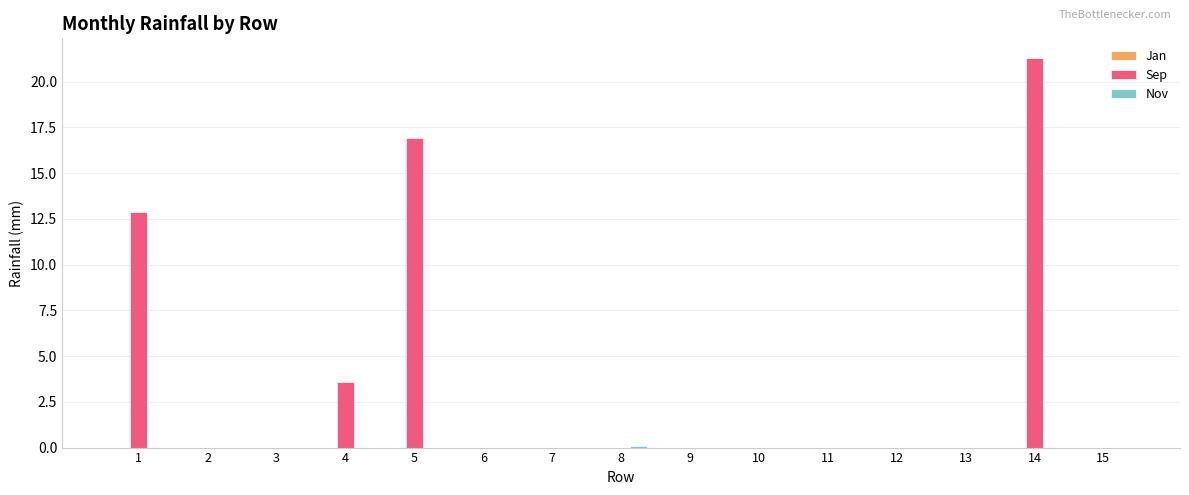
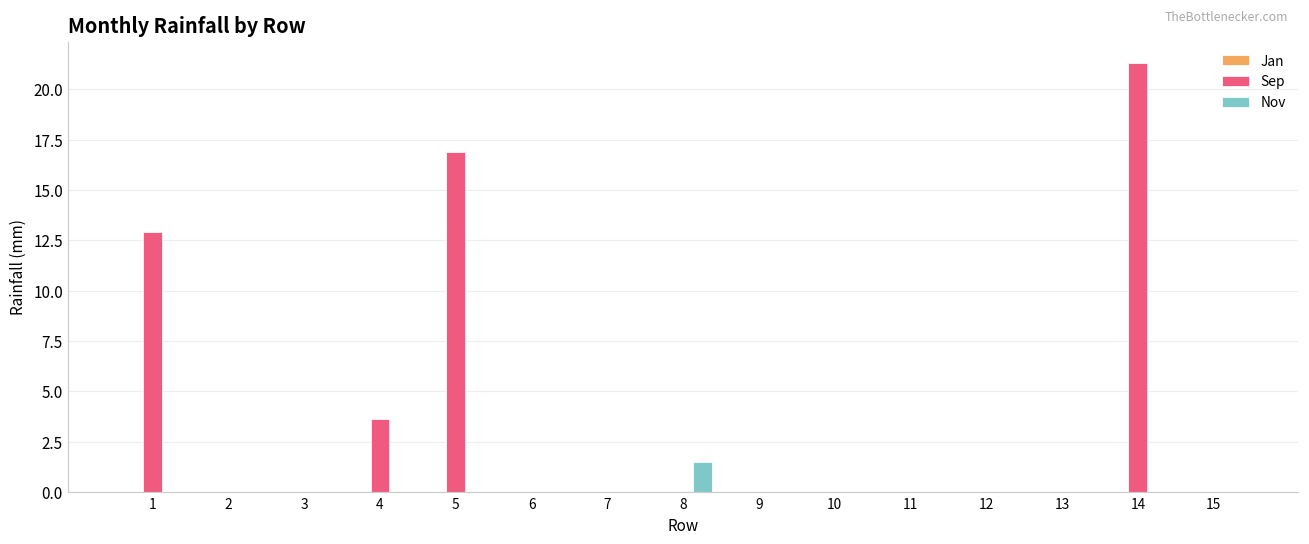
Nov, 8: 0.1 -> 1.5
